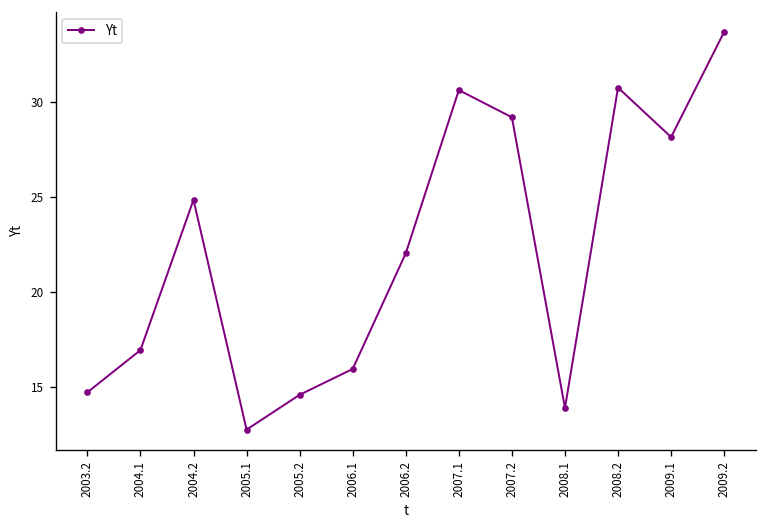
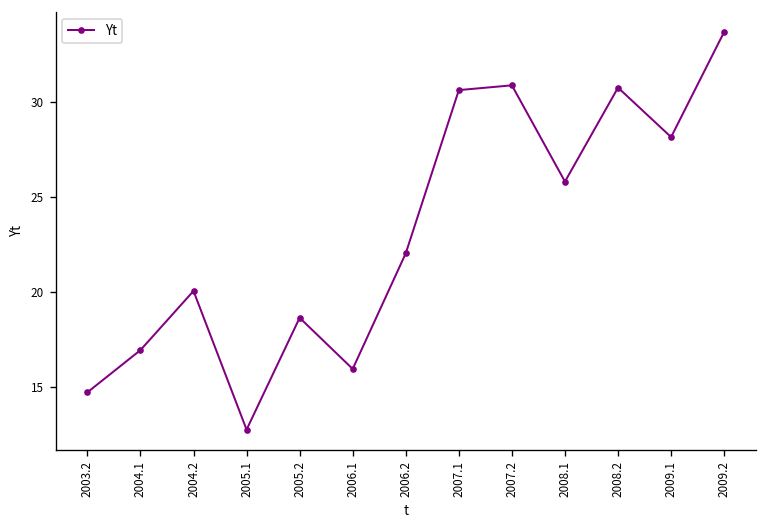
2004.2: 24.8 -> 20.1
2005.2: 14.6 -> 18.6
2007.2: 29.2 -> 30.9
2008.1: 13.9 -> 25.8
